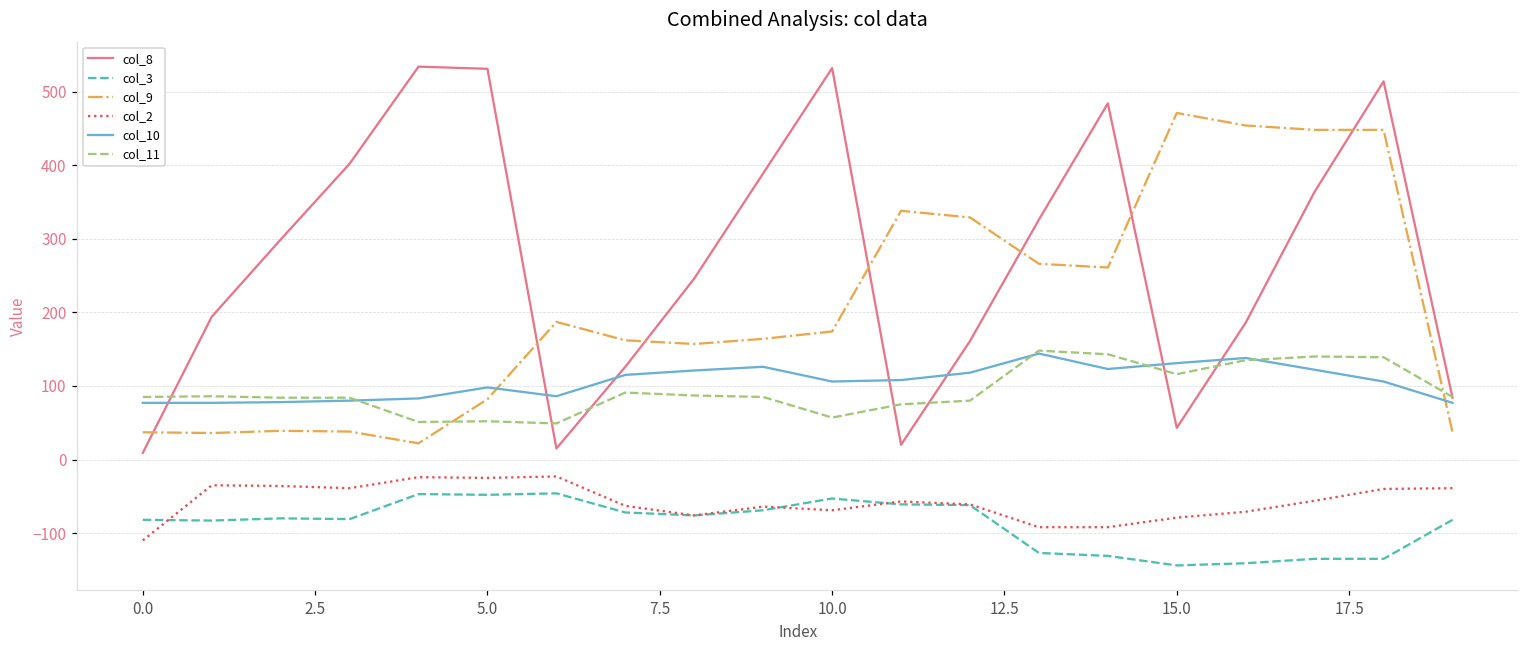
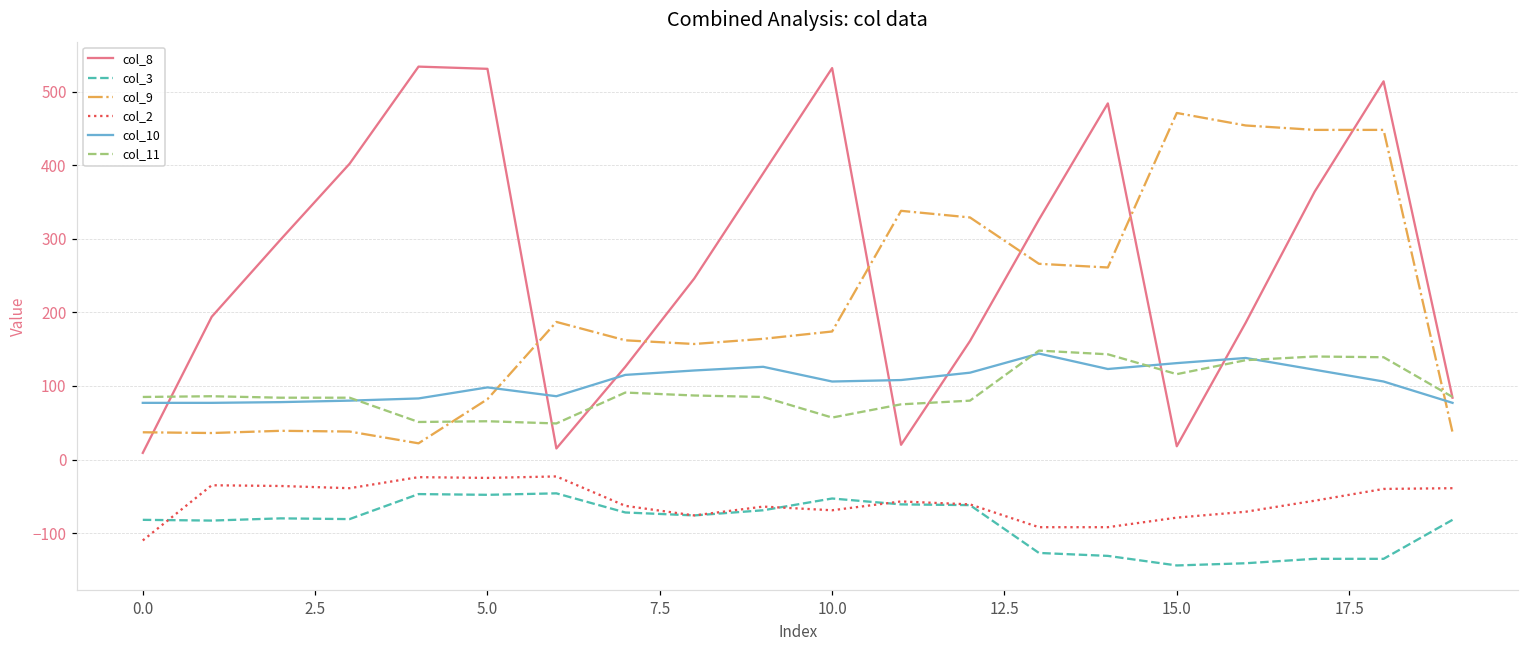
col_8, 15.0: 40 -> 20
